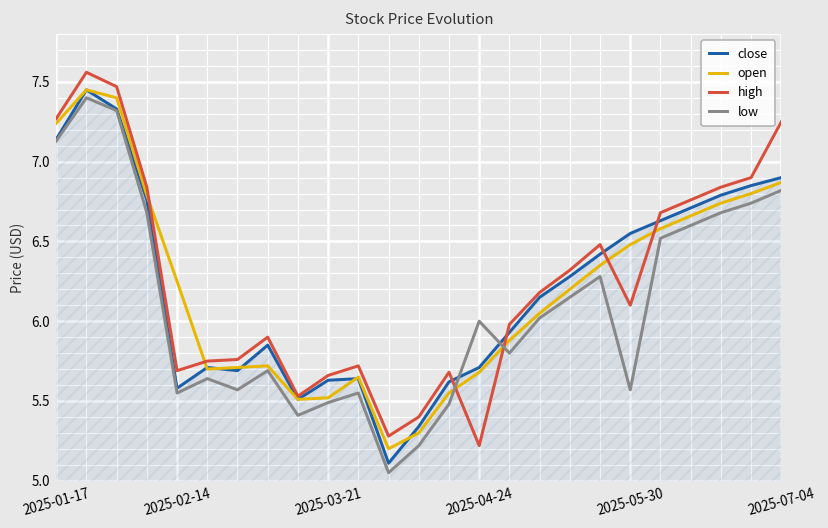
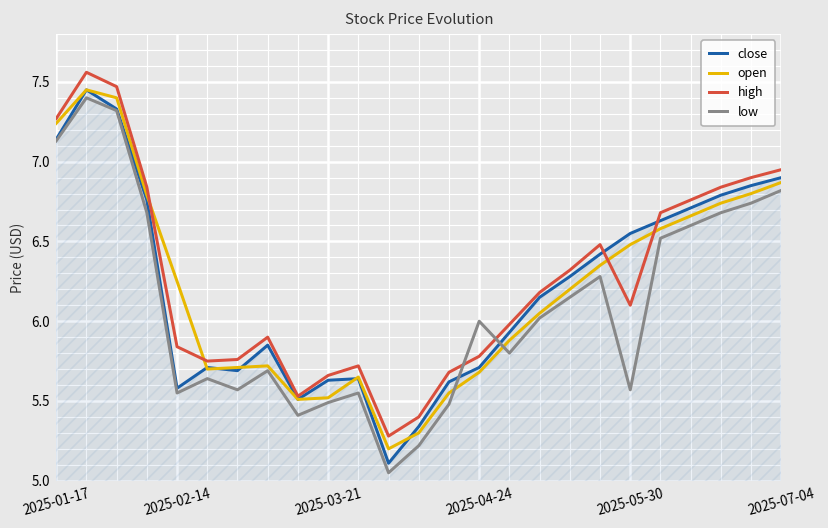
high, 2025-02-14: 5.69 -> 5.84
high, 2025-04-24: 5.22 -> 5.78
high, 2025-07-04: 7.25 -> 6.95
